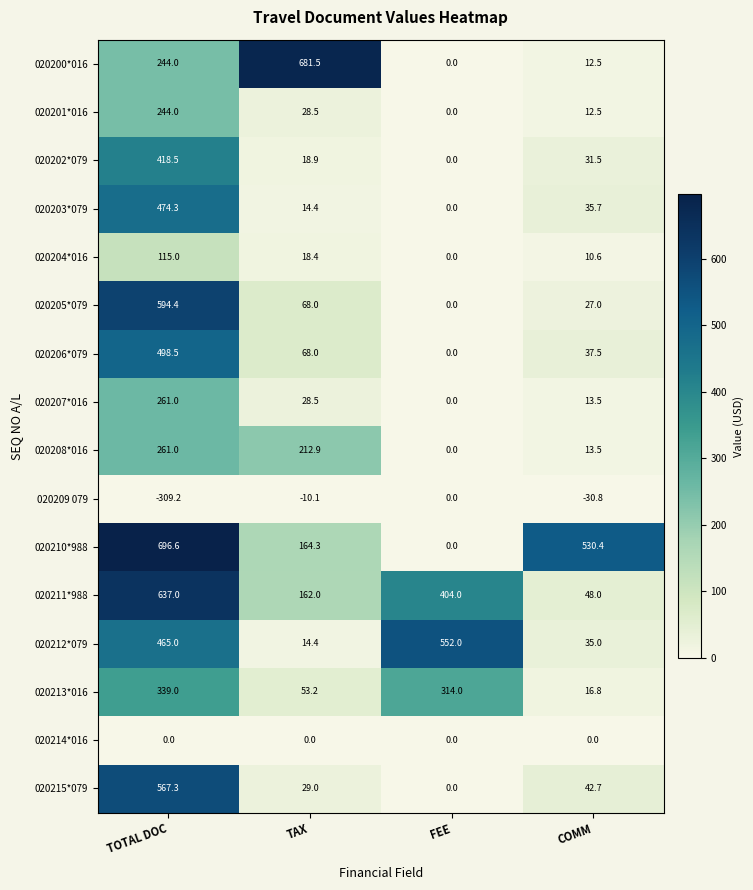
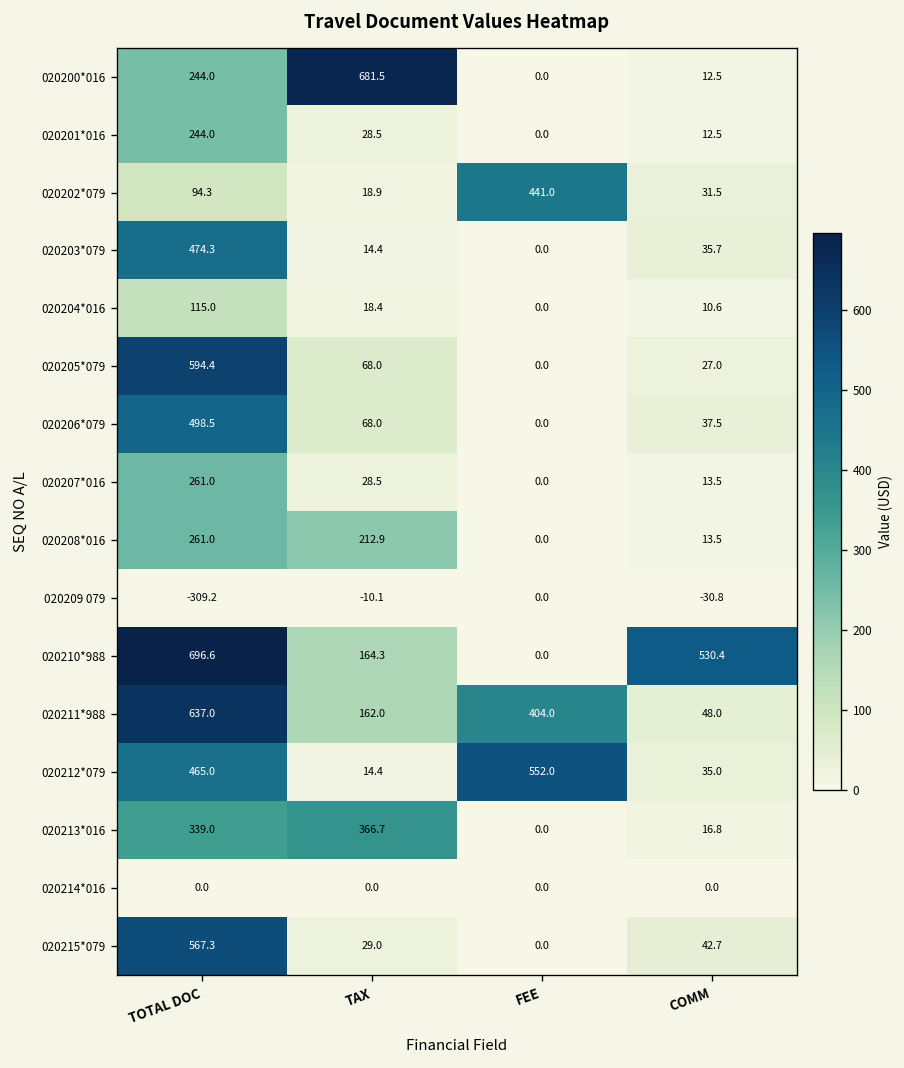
020202*079, TOTAL DOC: 418.5 -> 94.3
020202*079, FEE: 0.0 -> 441.0
020213*016, TAX: 53.2 -> 366.7
020213*016, FEE: 314.0 -> 0.0
